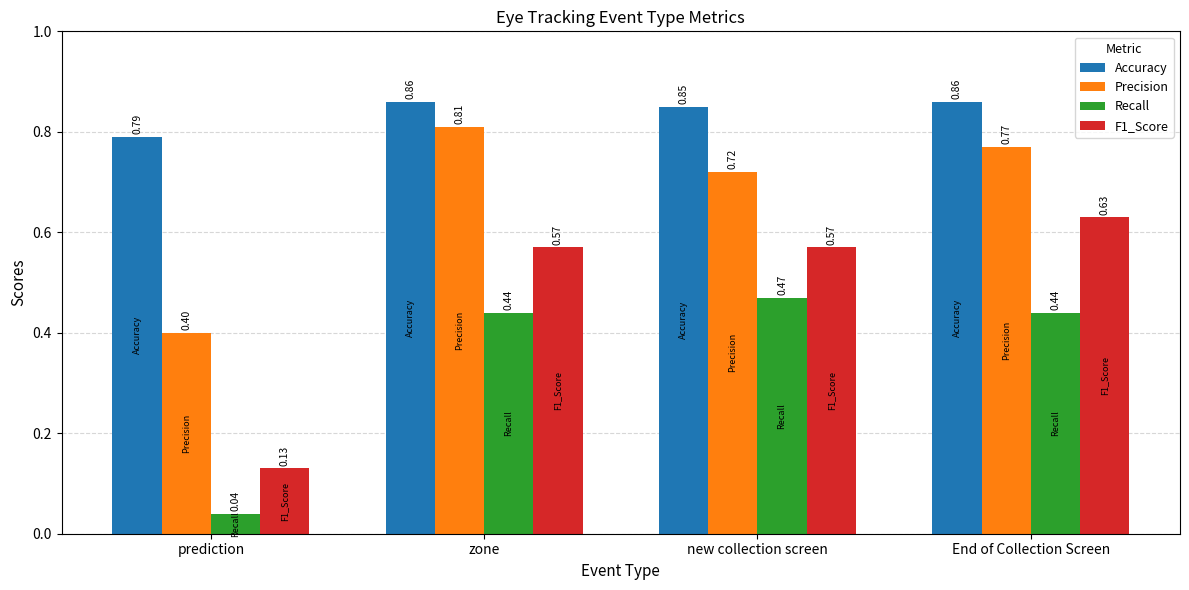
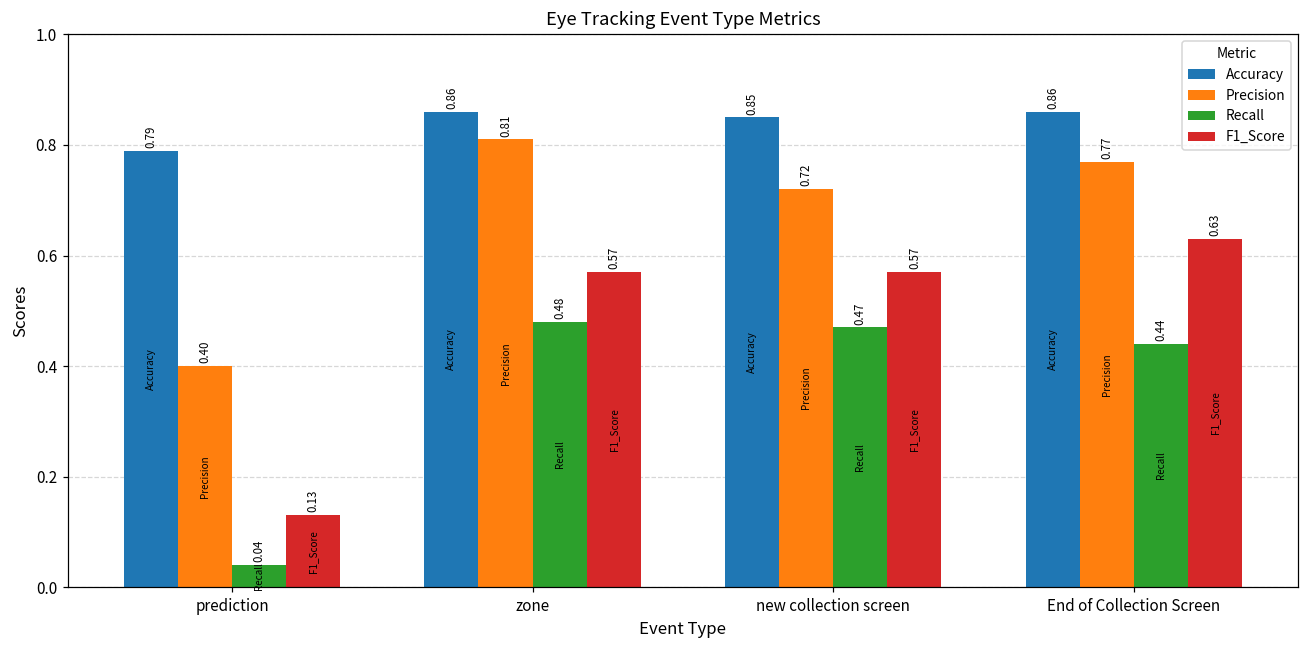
Recall, zone: 0.44 -> 0.48
